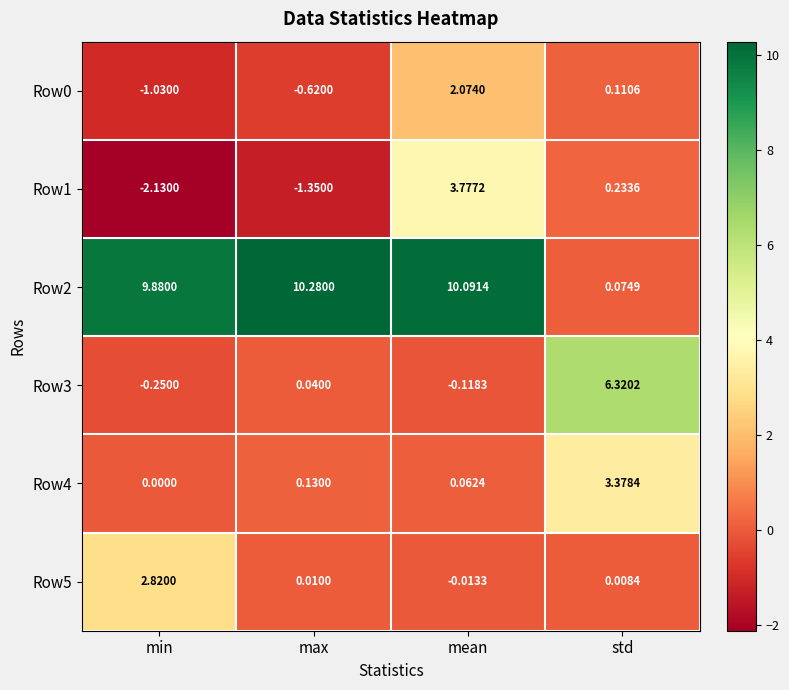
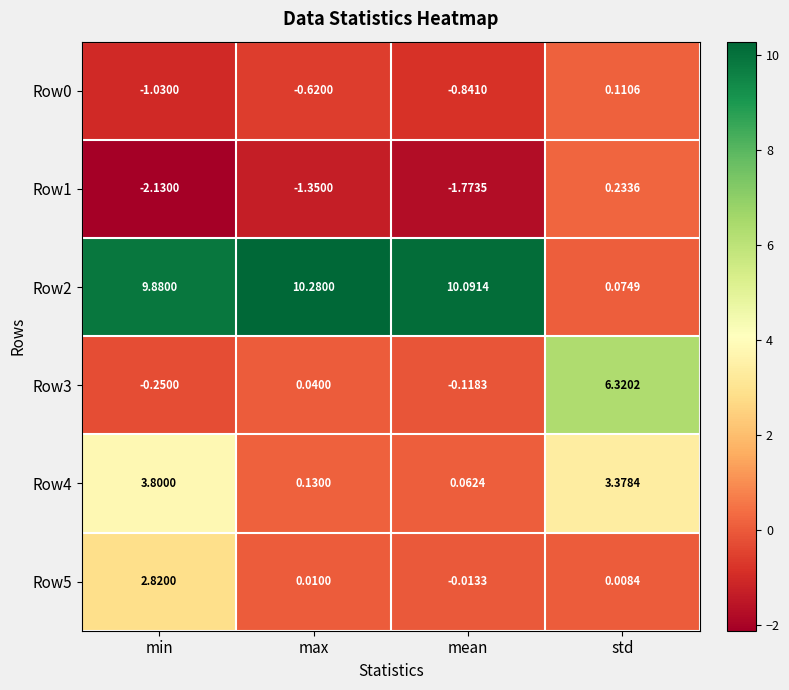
Row0, mean: 2.0740 -> -0.8410
Row1, mean: 3.7772 -> -1.7735
Row4, min: 0.0000 -> 3.8000
